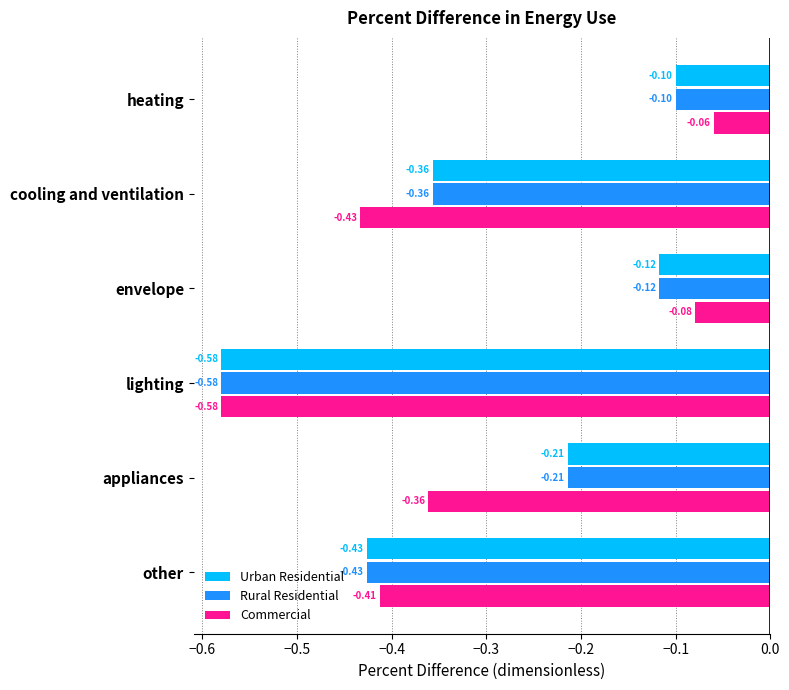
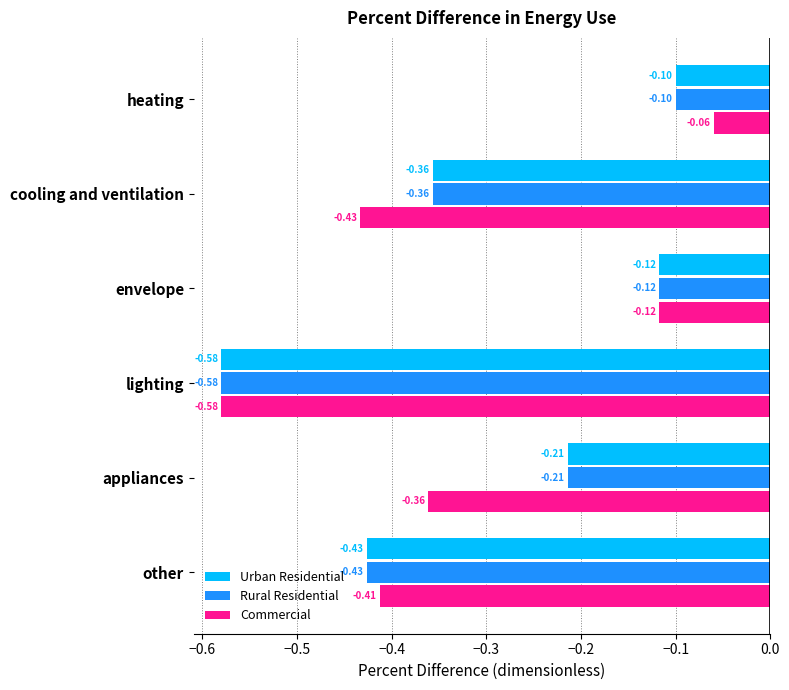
Commercial, envelope: -0.08 -> -0.12
